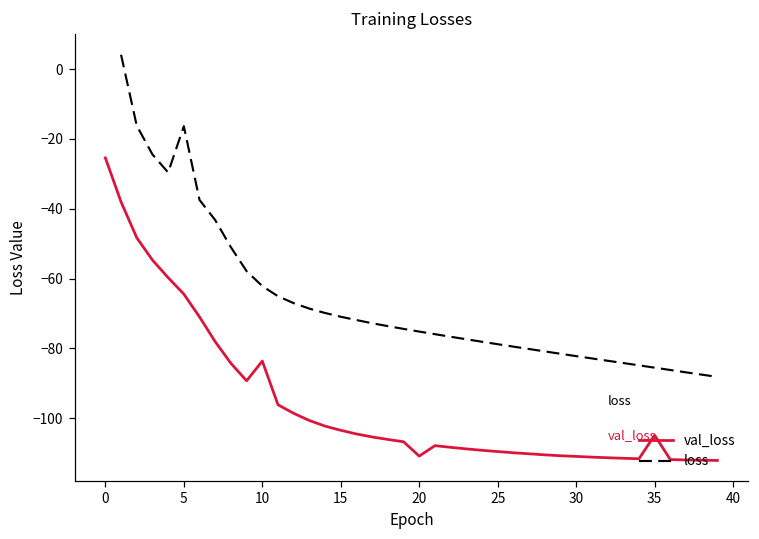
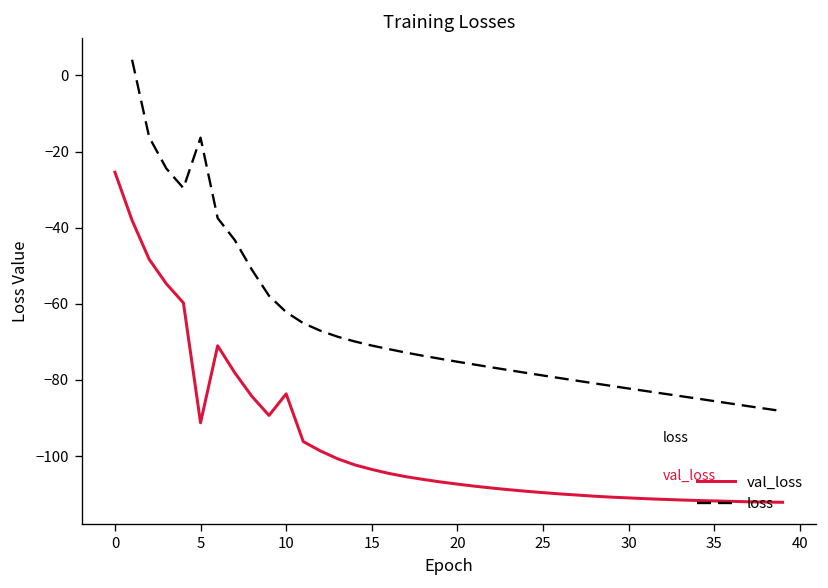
val_loss, 5: -64 -> -91
val_loss, 20: -111 -> -107
val_loss, 35: -105 -> -112
